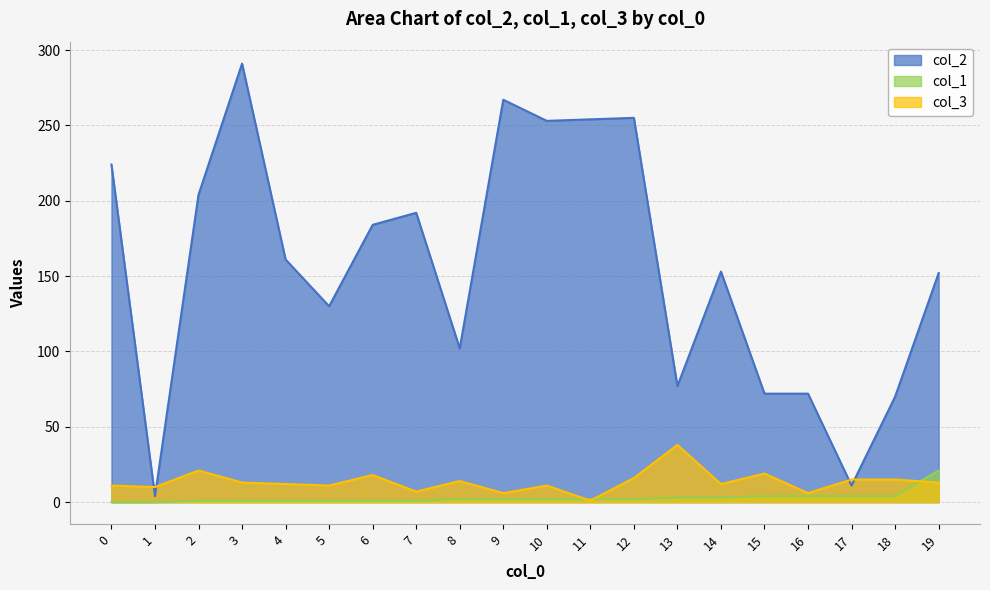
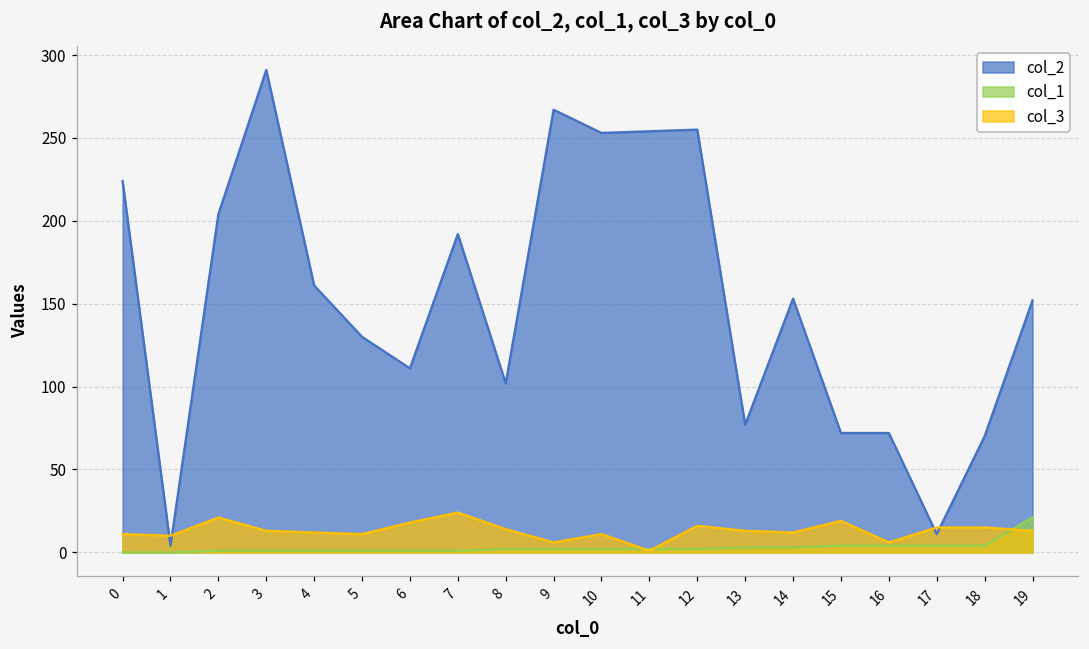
col_2, 6: 184 -> 111
col_3, 7: 7 -> 24
col_3, 13: 38 -> 13
